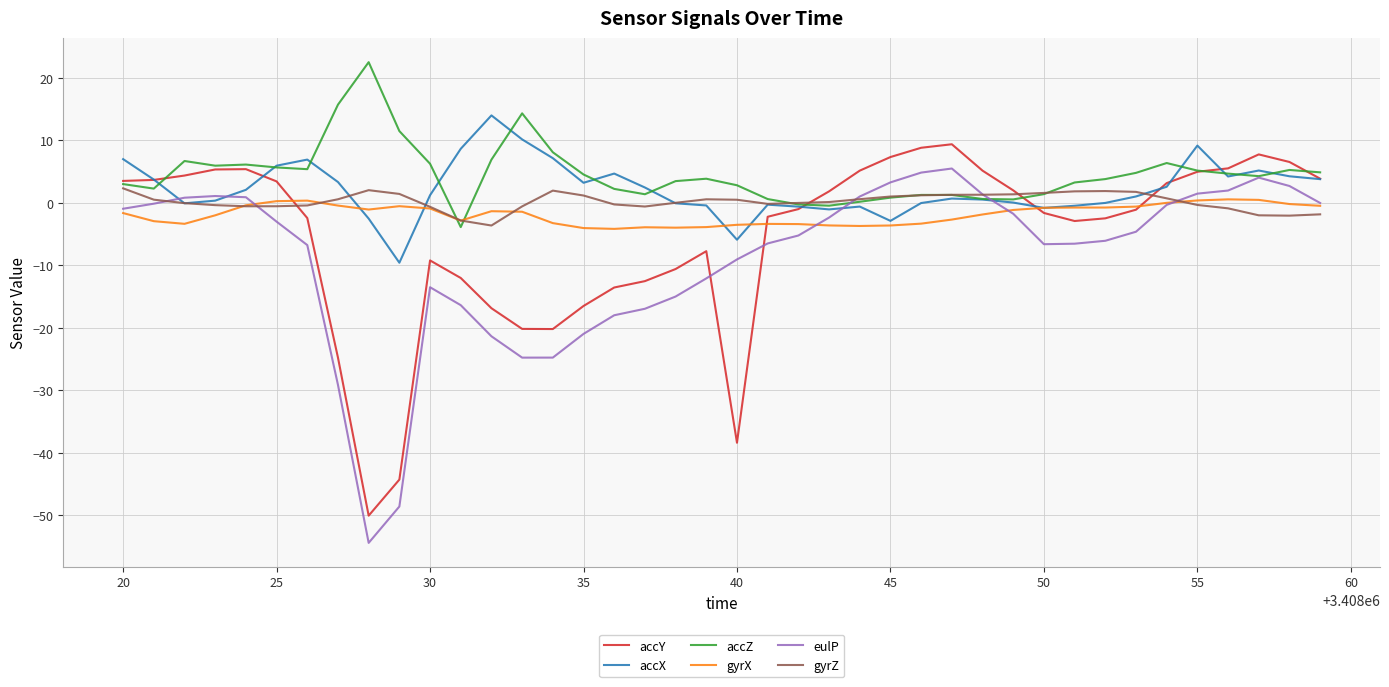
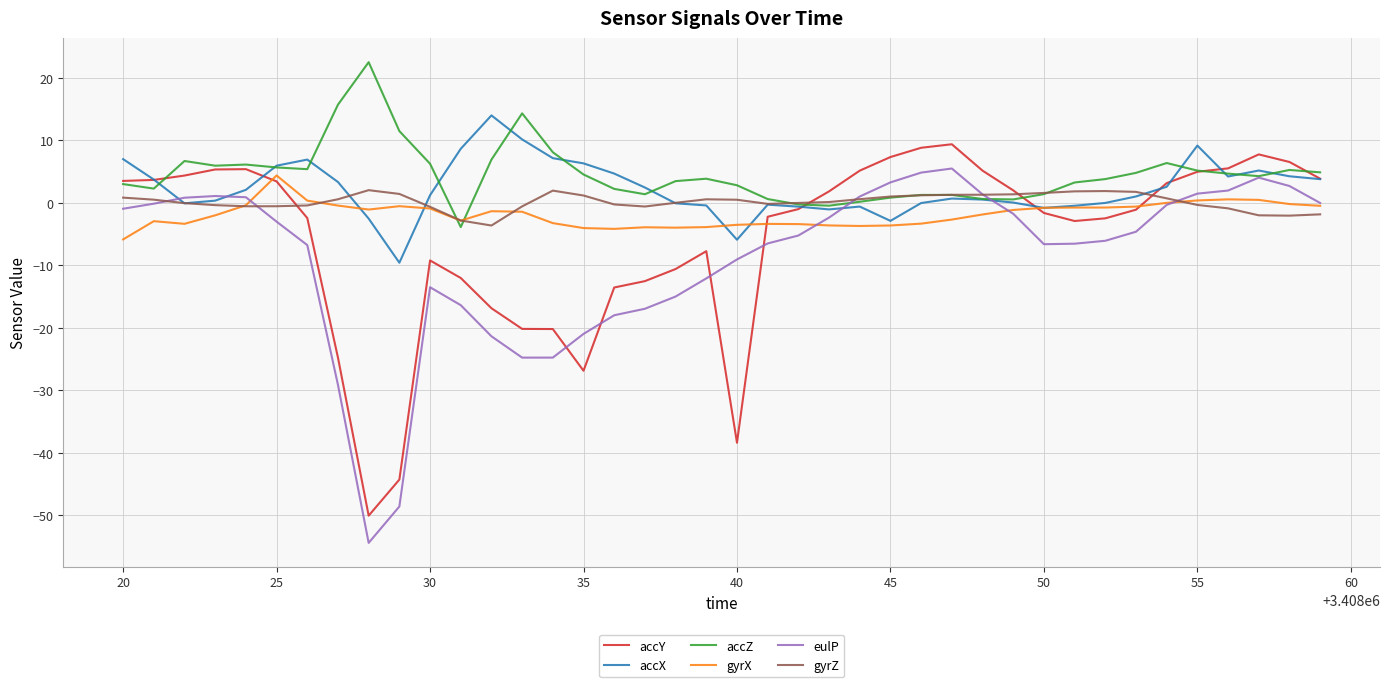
gyrX, 20: -2 -> -6
gyrZ, 20: 2 -> 1
gyrX, 25: 0 -> 4
accY, 35: -17 -> -27
accX, 35: 3 -> 6
